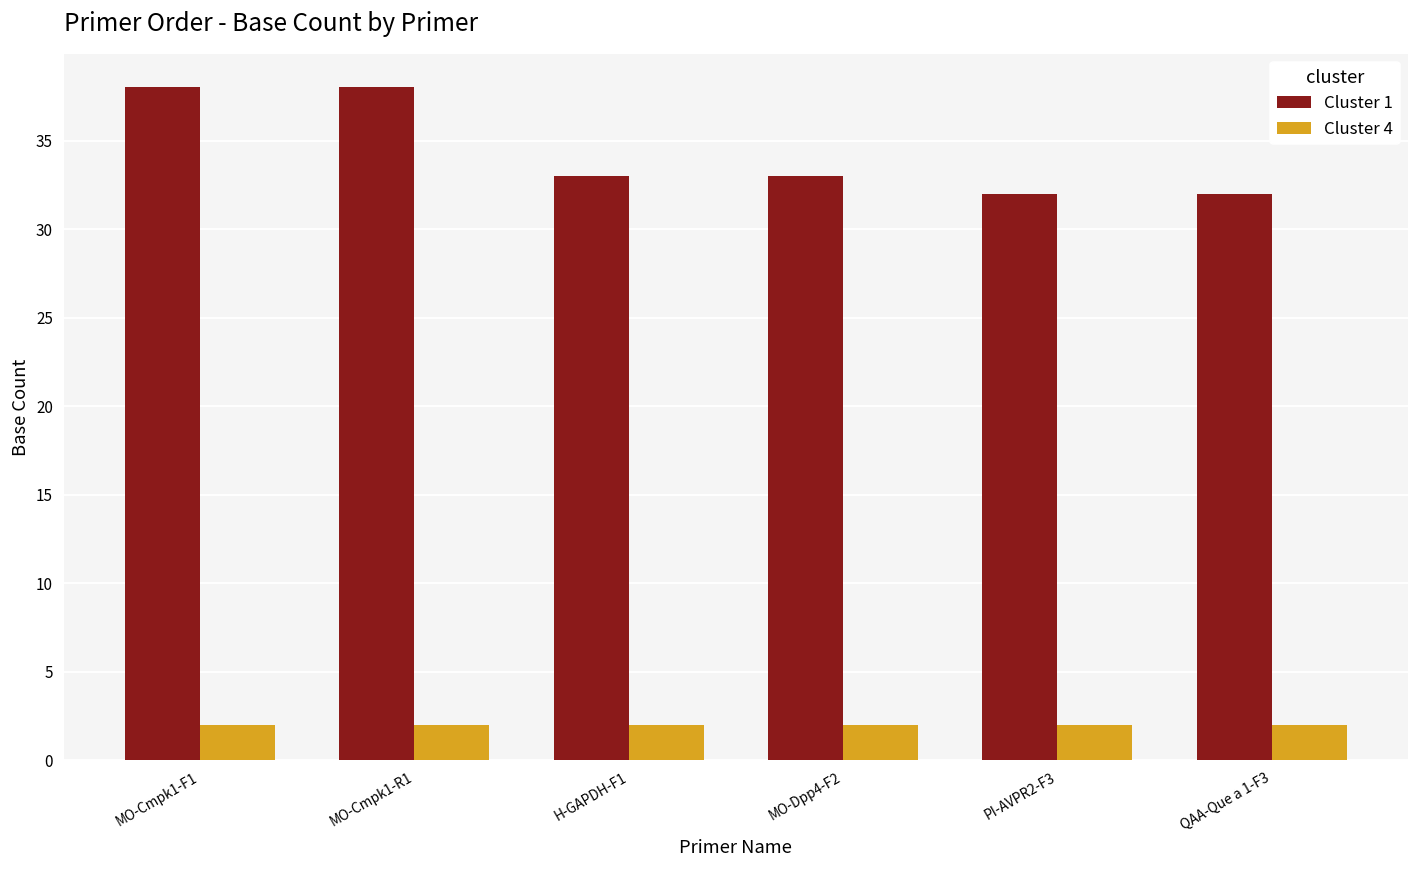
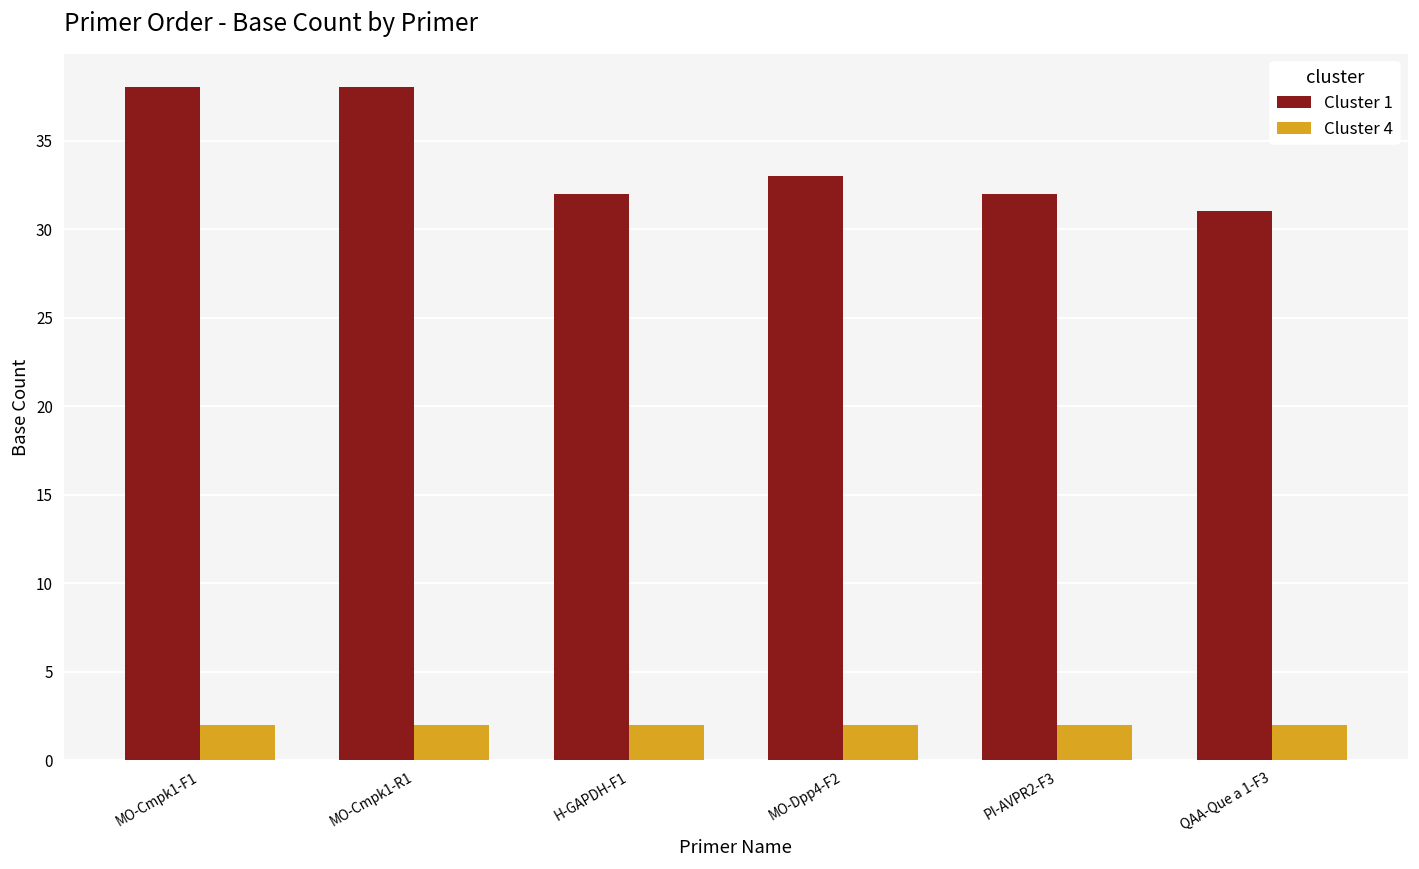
Cluster 1, H-GAPDH-F1: 33 -> 32
Cluster 1, QAA-Que a 1-F3: 32 -> 31
